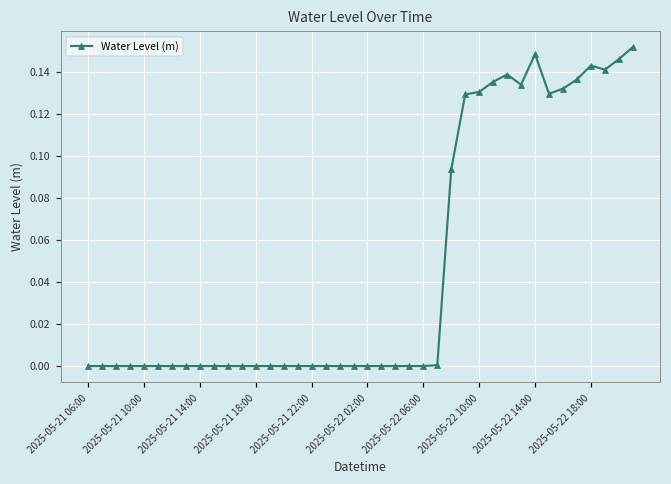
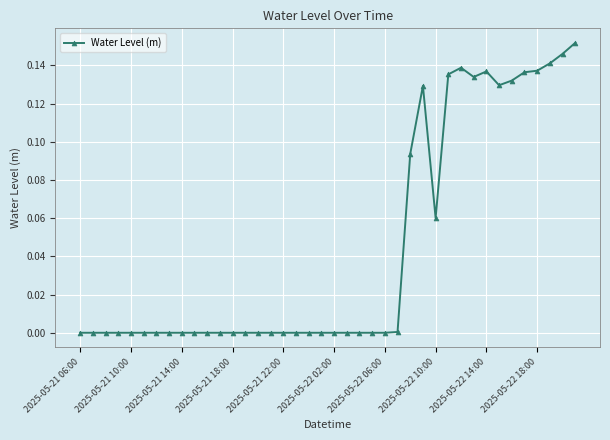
2025-05-22 10:00: 0.130 -> 0.060
2025-05-22 14:00: 0.148 -> 0.137
2025-05-22 18:00: 0.143 -> 0.137
